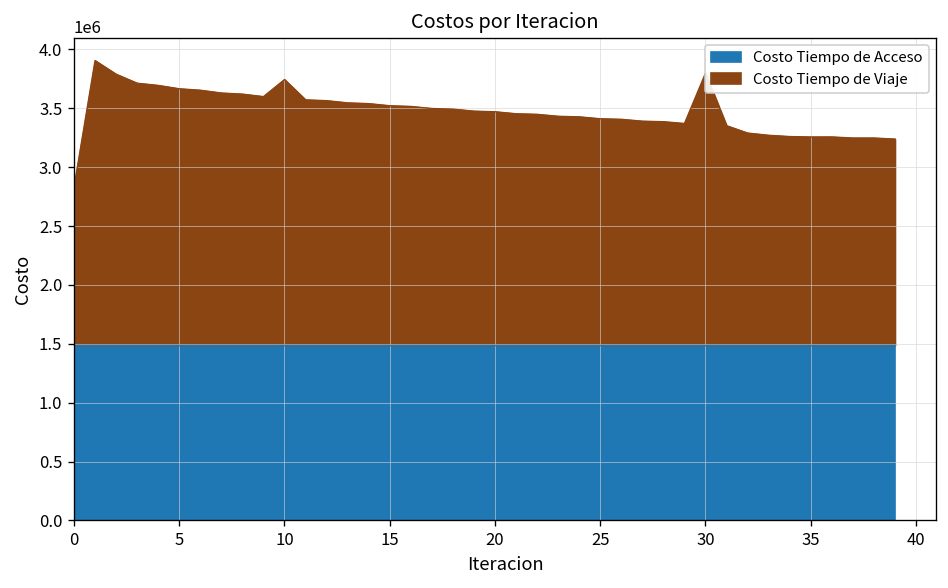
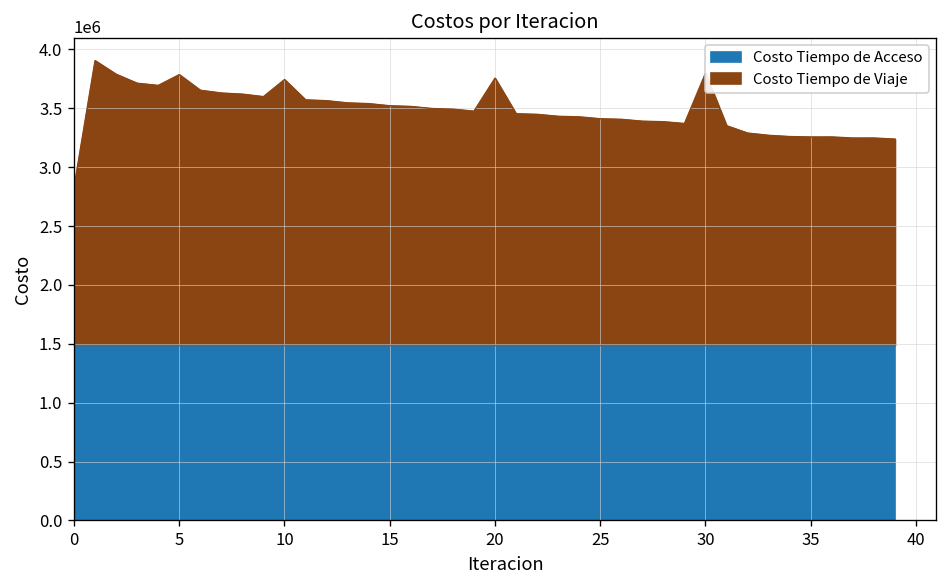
Costo Tiempo de Viaje, 5: 3700000 -> 3800000
Costo Tiempo de Viaje, 20: 3500000 -> 3800000
